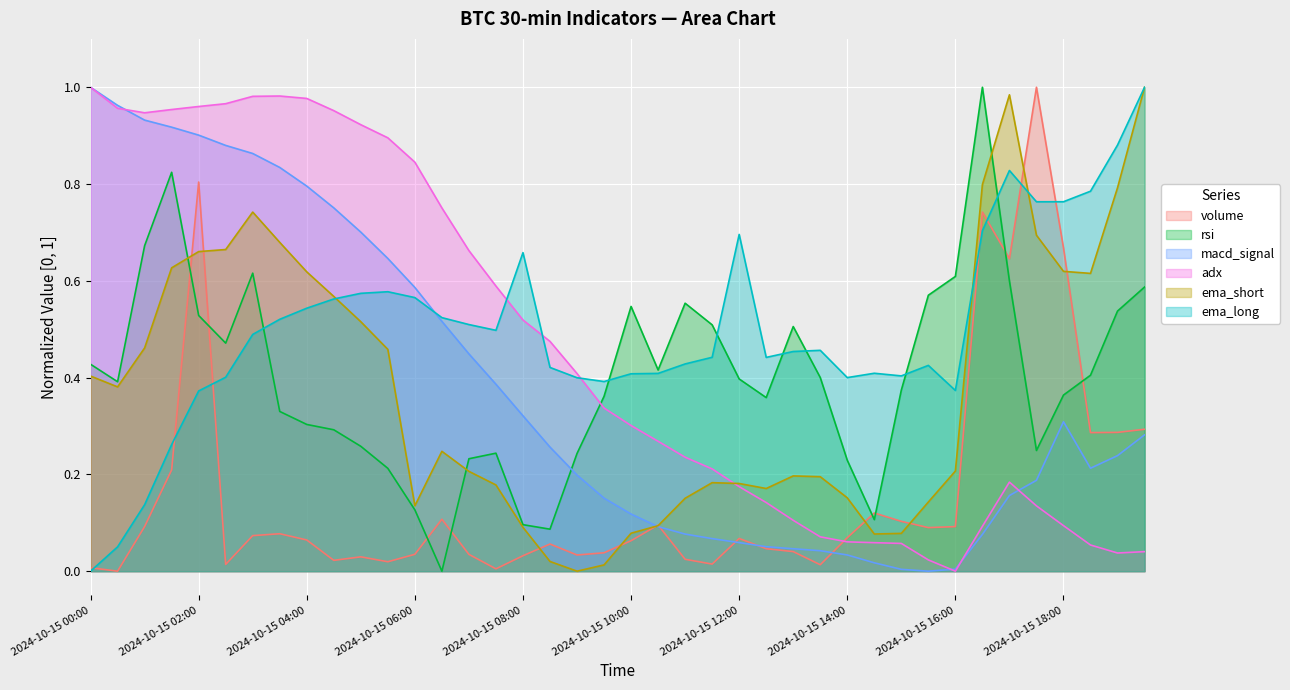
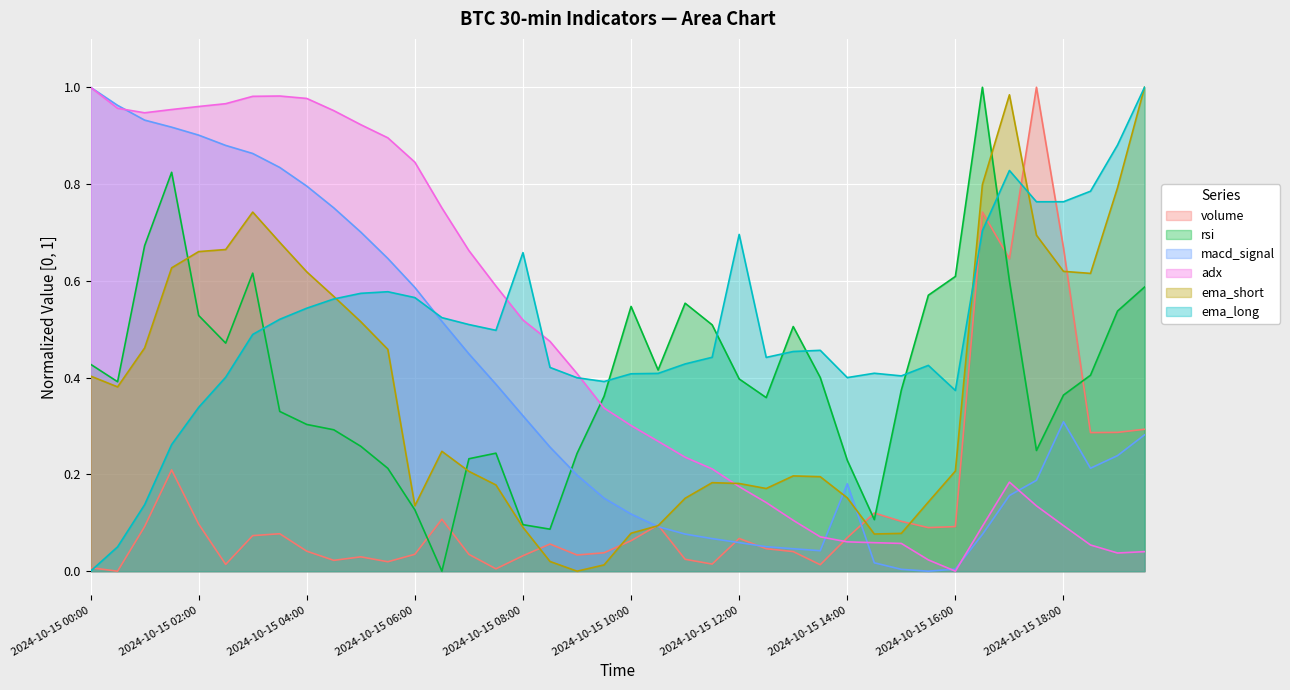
volume, 2024-10-15 02:00: 0.80 -> 0.10
ema_long, 2024-10-15 02:00: 0.37 -> 0.34
volume, 2024-10-15 04:00: 0.06 -> 0.04
macd_signal, 2024-10-15 14:00: 0.03 -> 0.18
